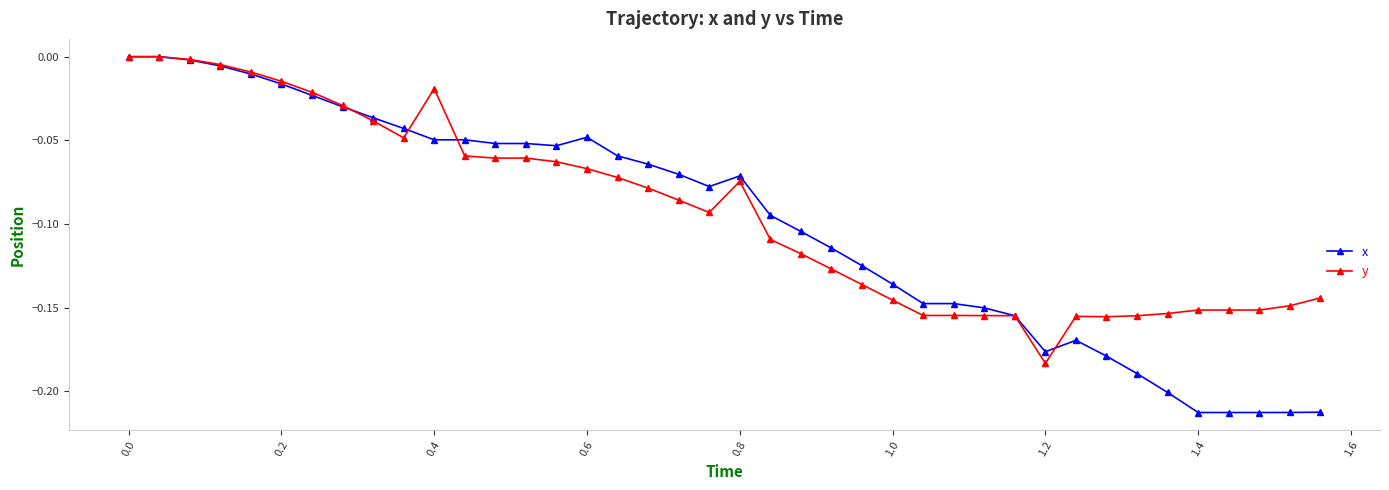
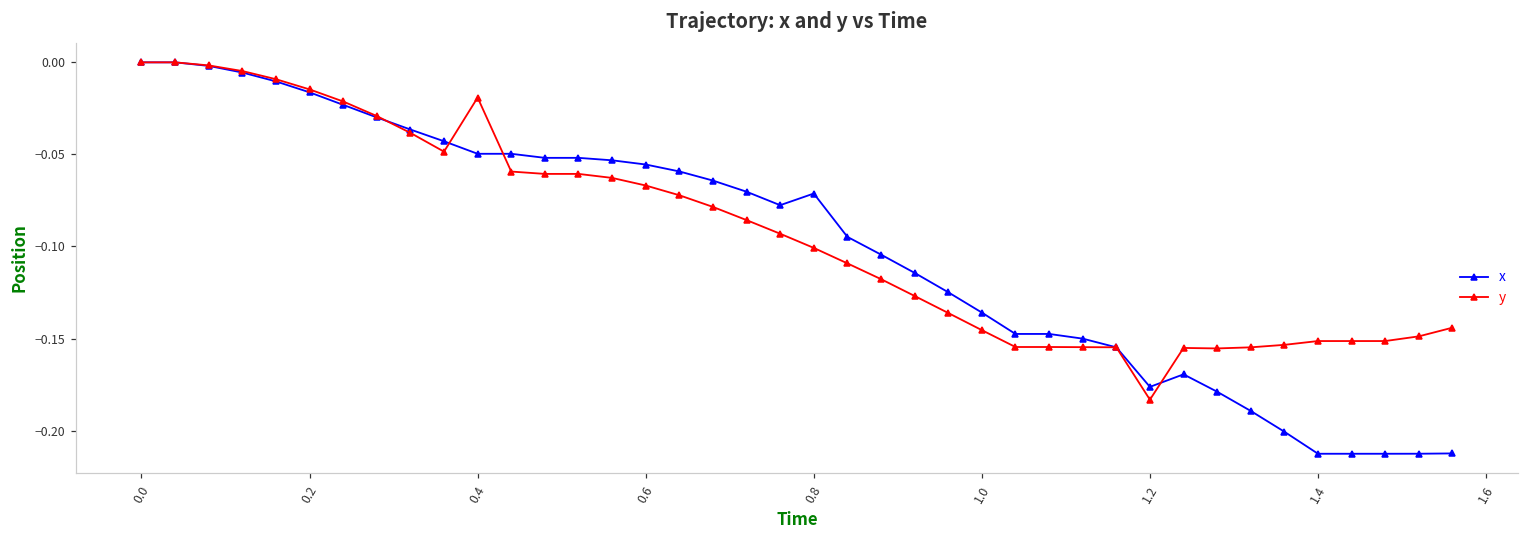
x, 0.6: -0.048 -> -0.055
y, 0.8: -0.075 -> -0.101
